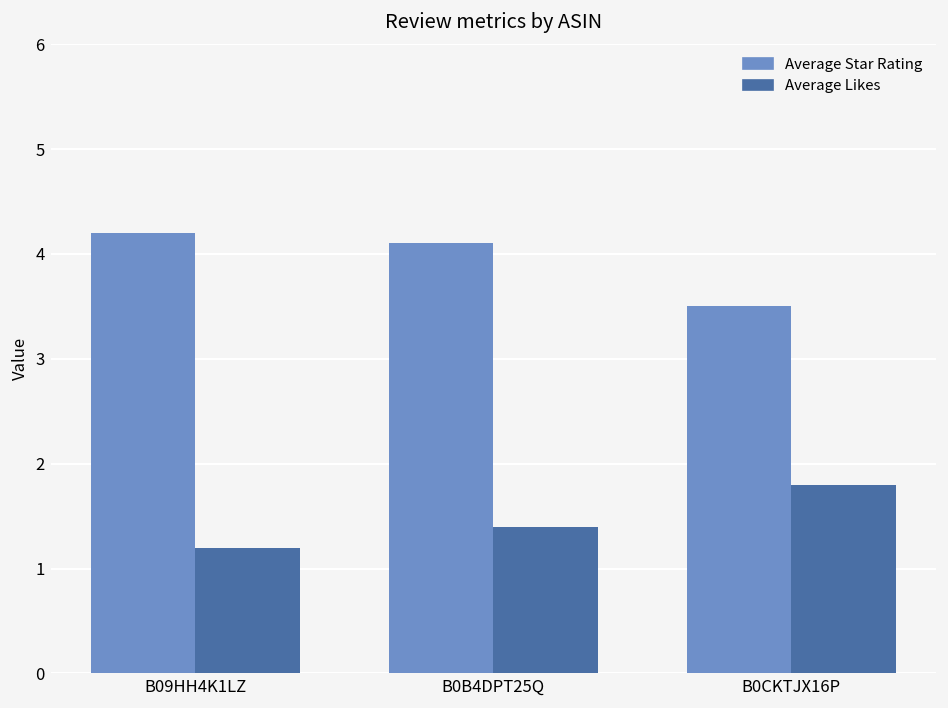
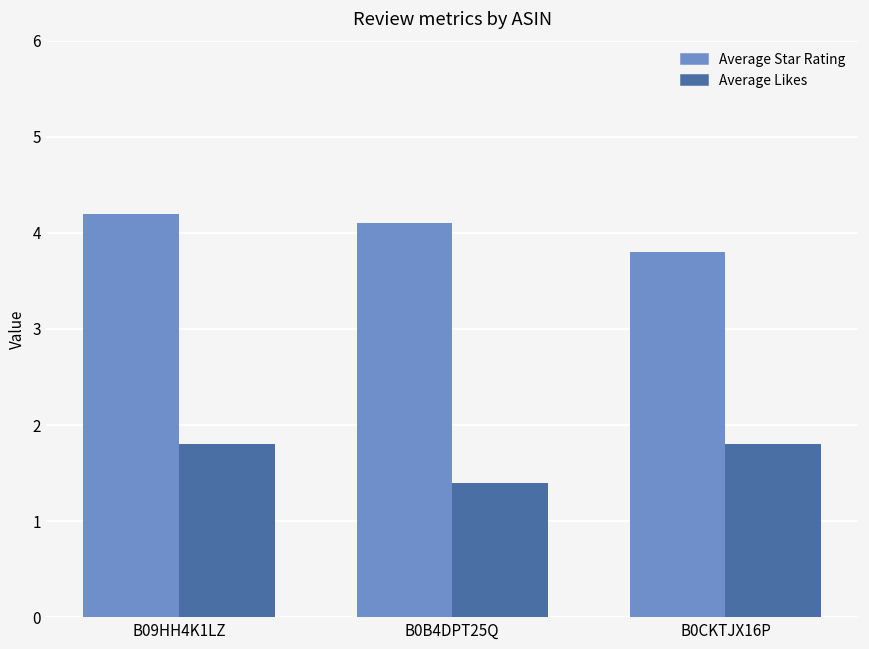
Average Likes, B09HH4K1LZ: 1.2 -> 1.8
Average Star Rating, B0CKTJX16P: 3.5 -> 3.8
